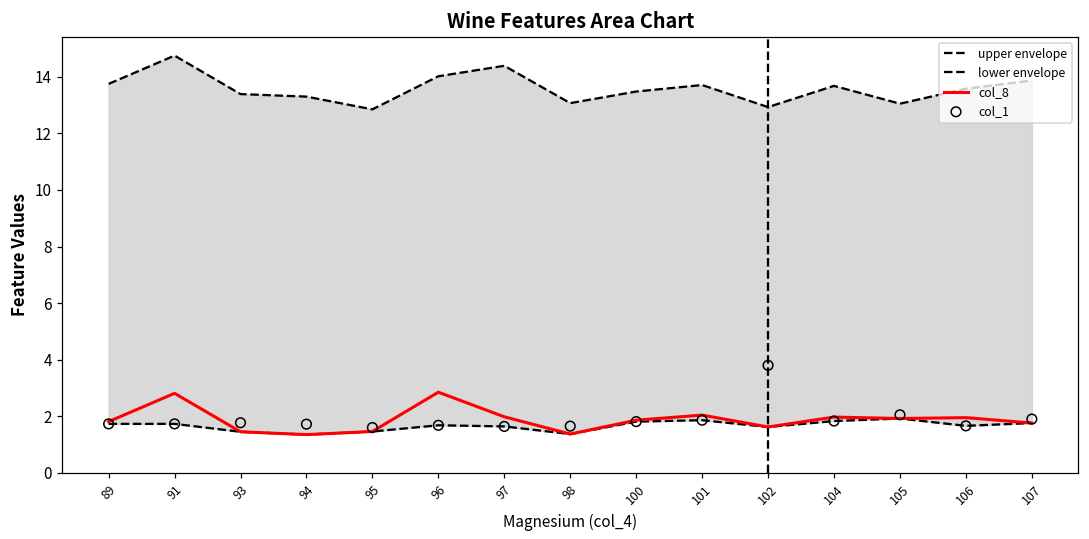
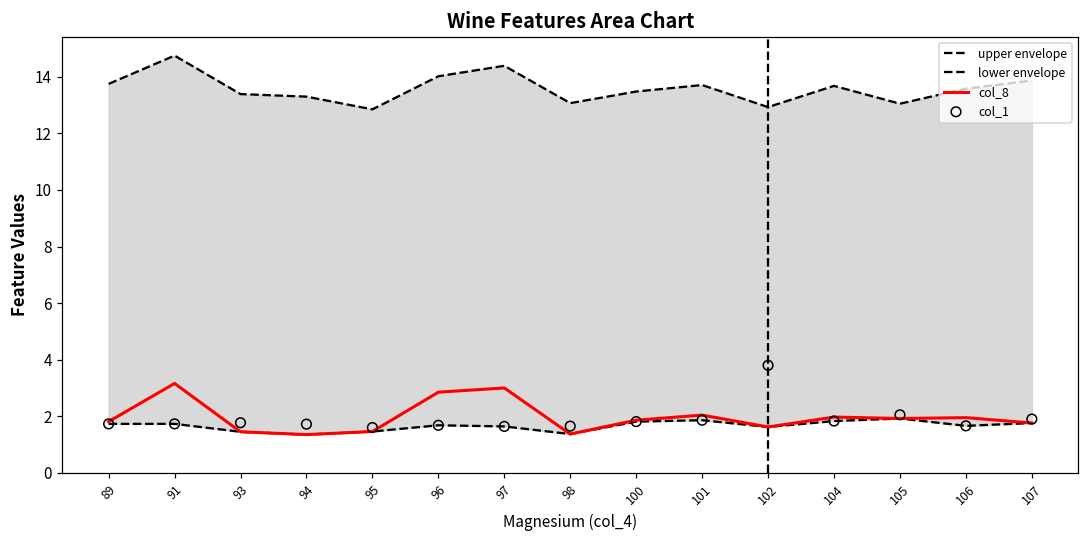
col_8, 91: 2.8 -> 3.2
col_8, 97: 2.0 -> 3.0
